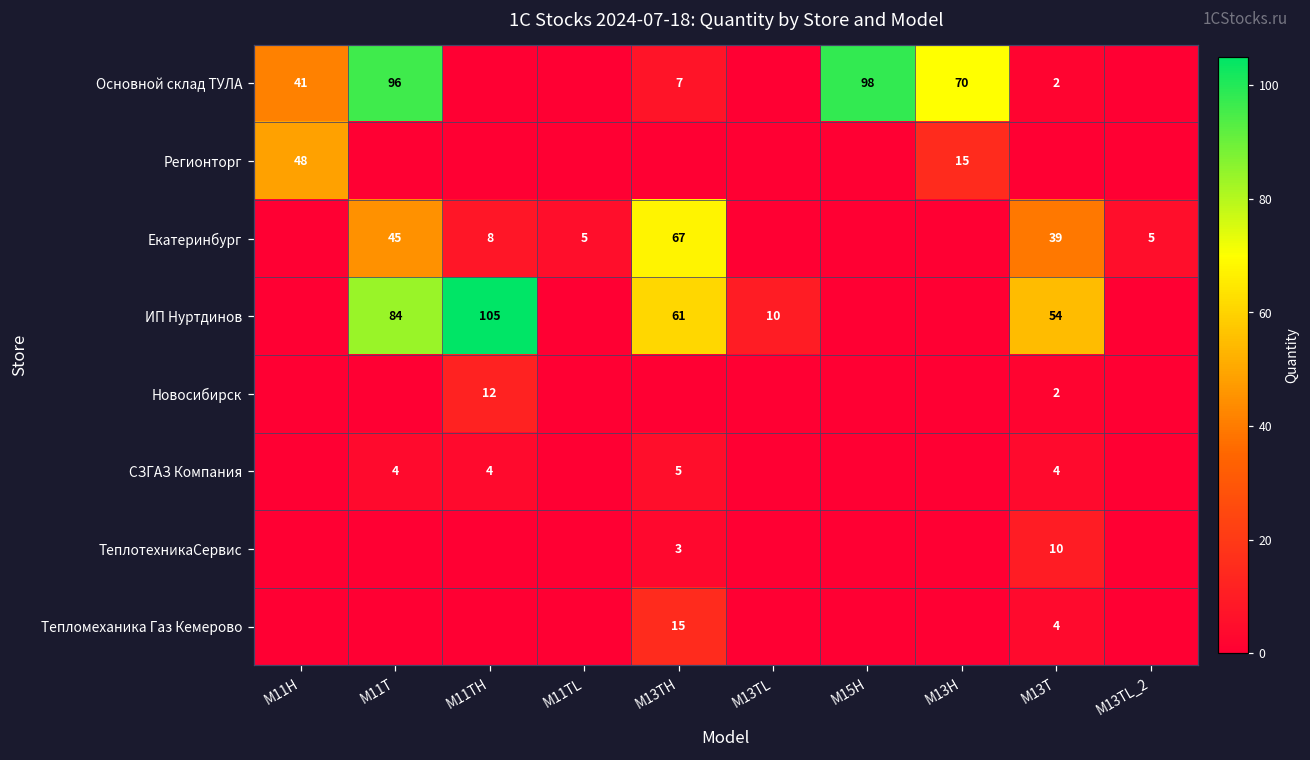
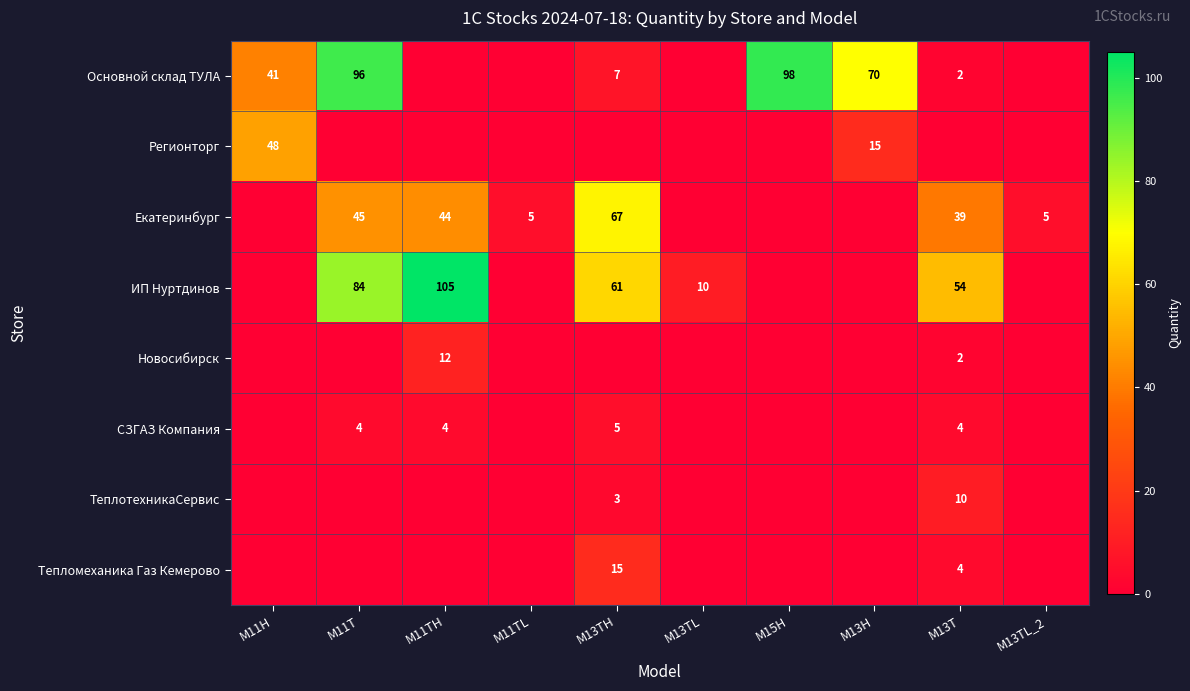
Екатеринбург, M11TH: 8 -> 44
